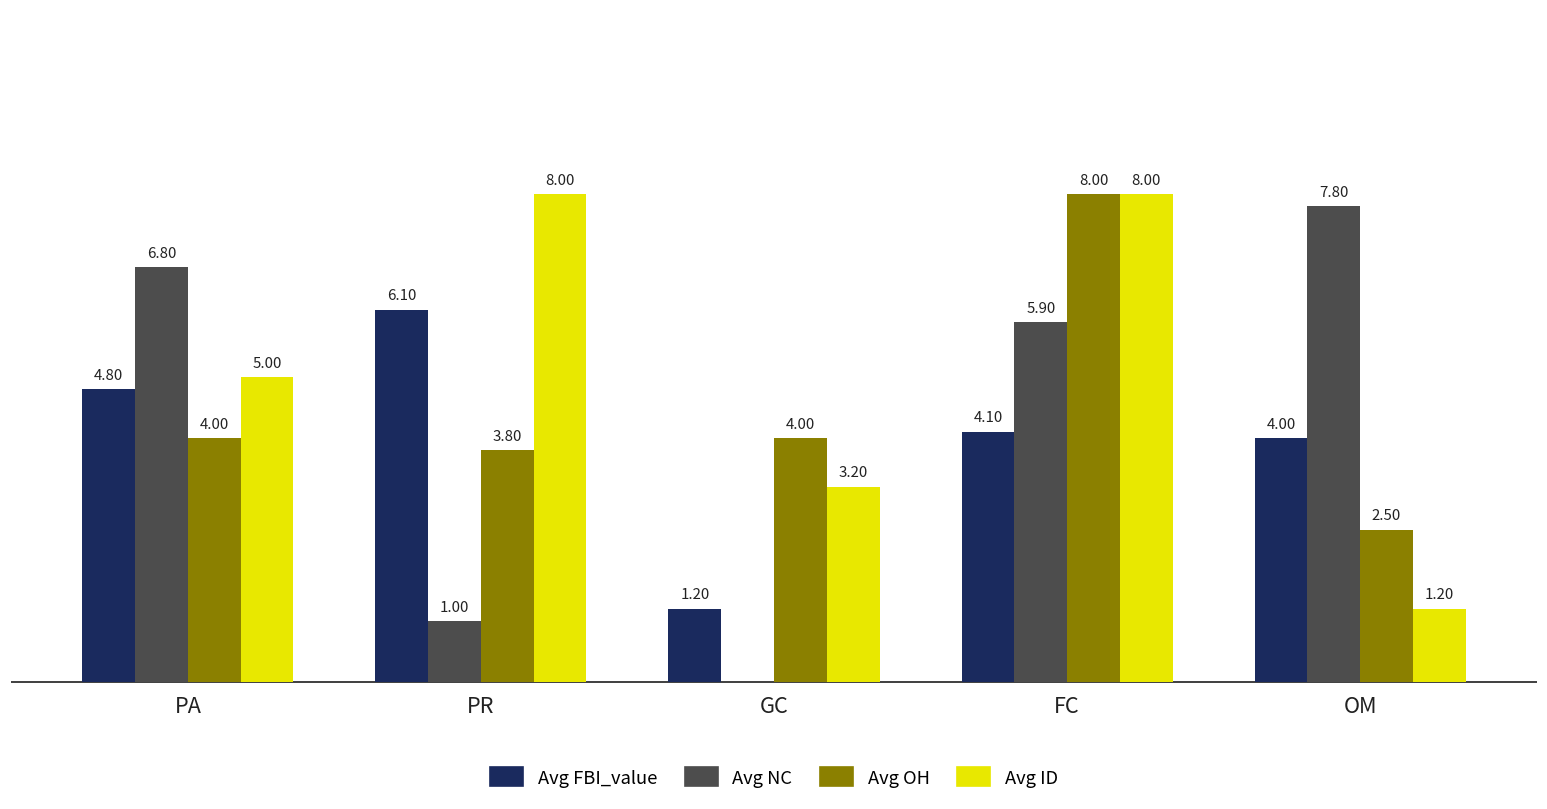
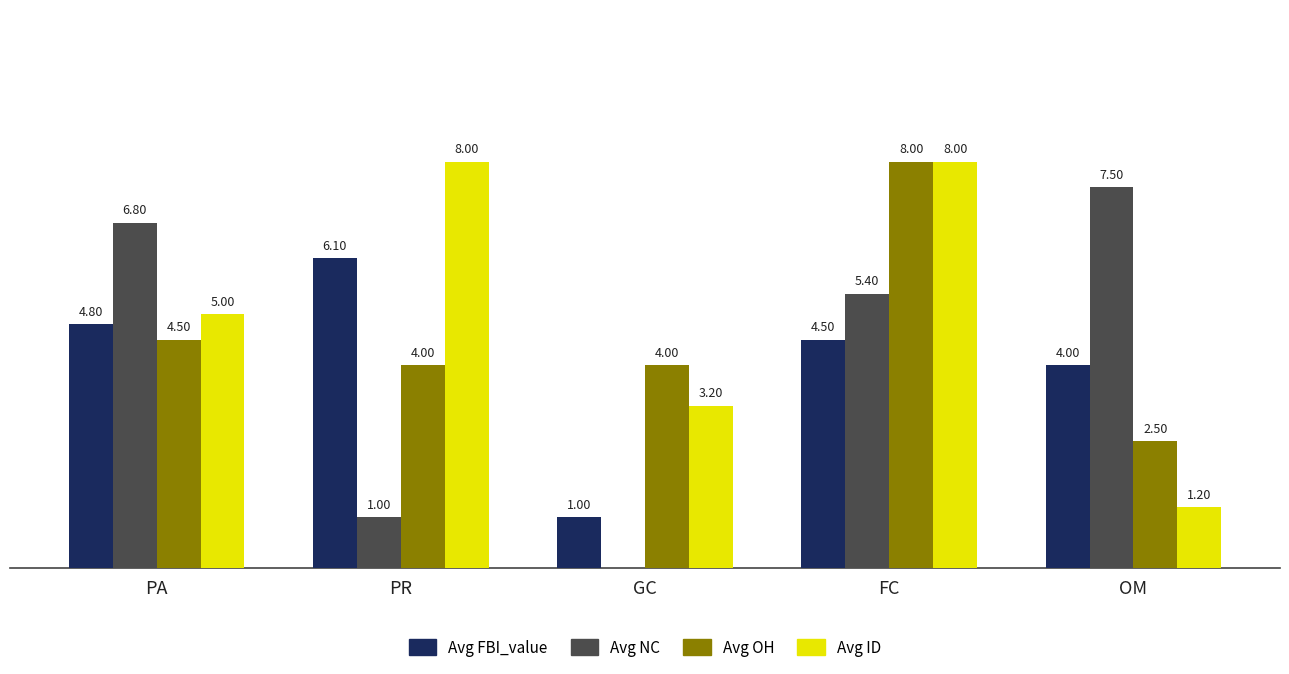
Avg OH, PA: 4.00 -> 4.50
Avg OH, PR: 3.80 -> 4.00
Avg FBI_value, GC: 1.20 -> 1.00
Avg FBI_value, FC: 4.10 -> 4.50
Avg NC, FC: 5.90 -> 5.40
Avg NC, OM: 7.80 -> 7.50
